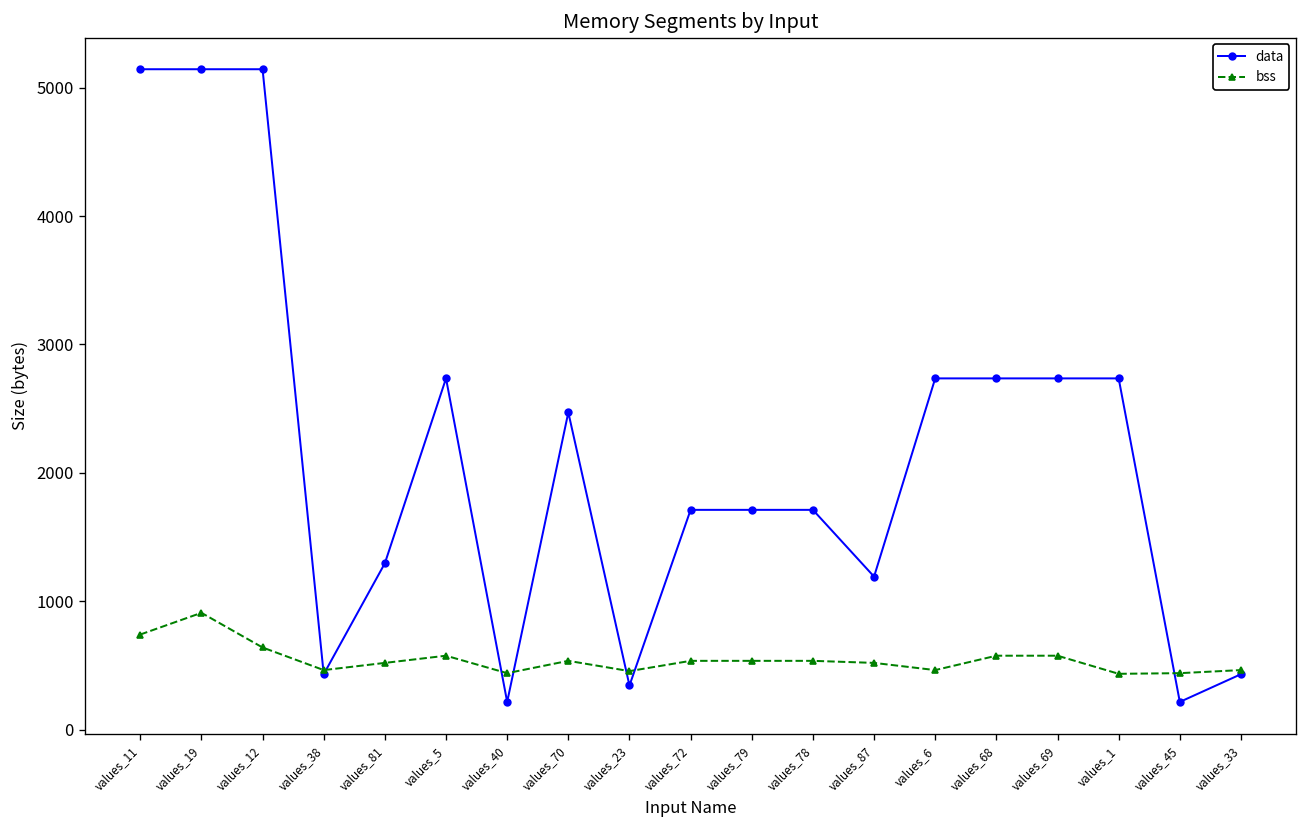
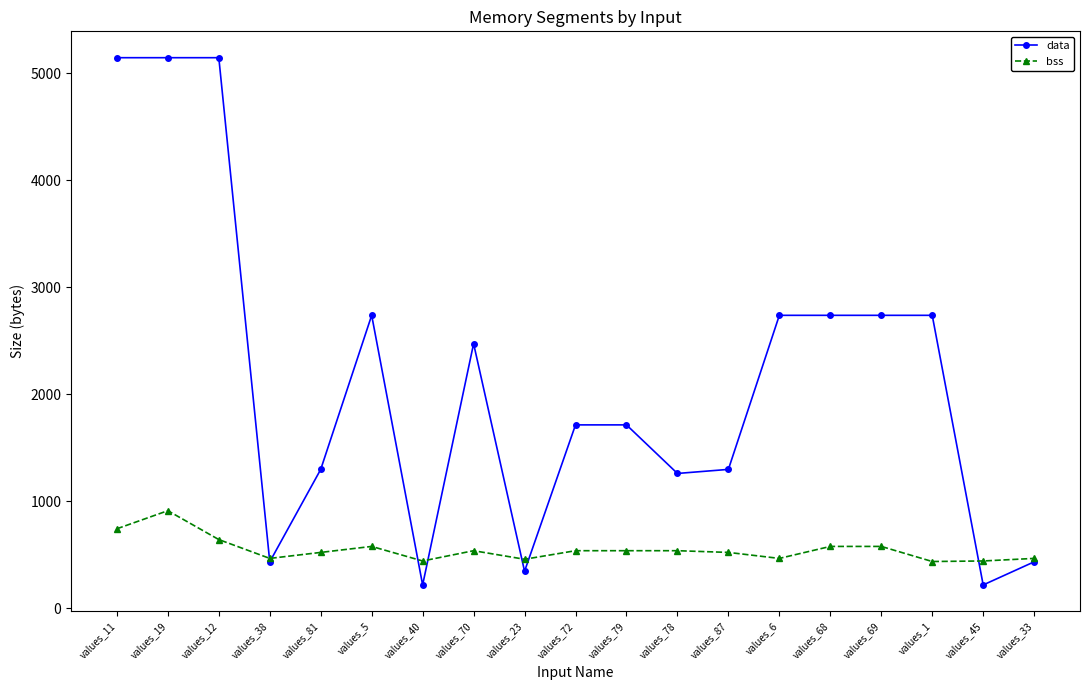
data, values_78: 1710 -> 1260
data, values_87: 1190 -> 1300
